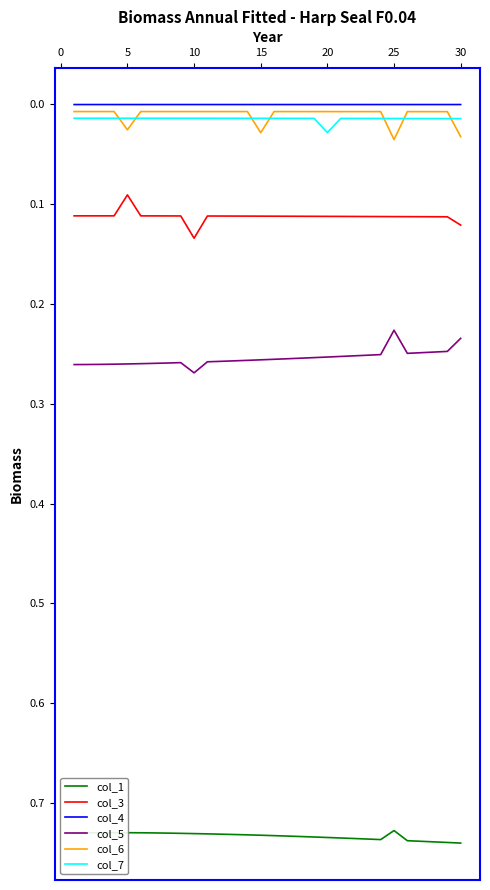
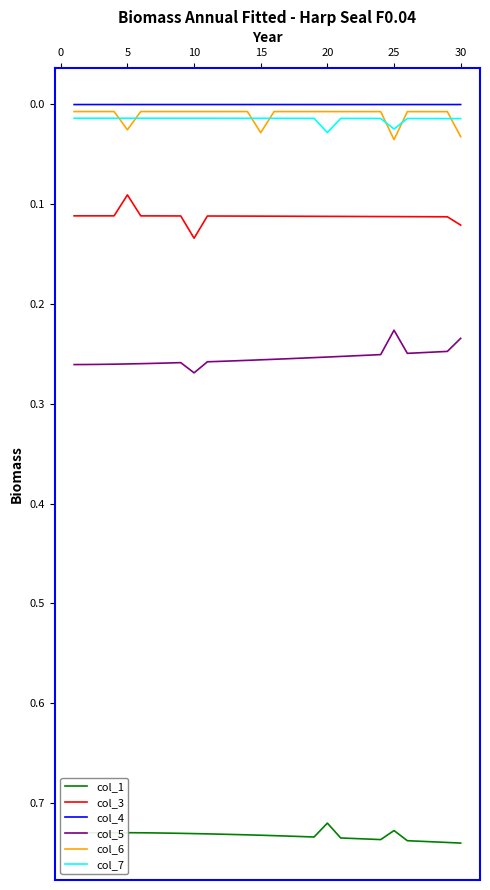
col_1, 20: 0.73 -> 0.72
col_7, 25: 0.01 -> 0.02
